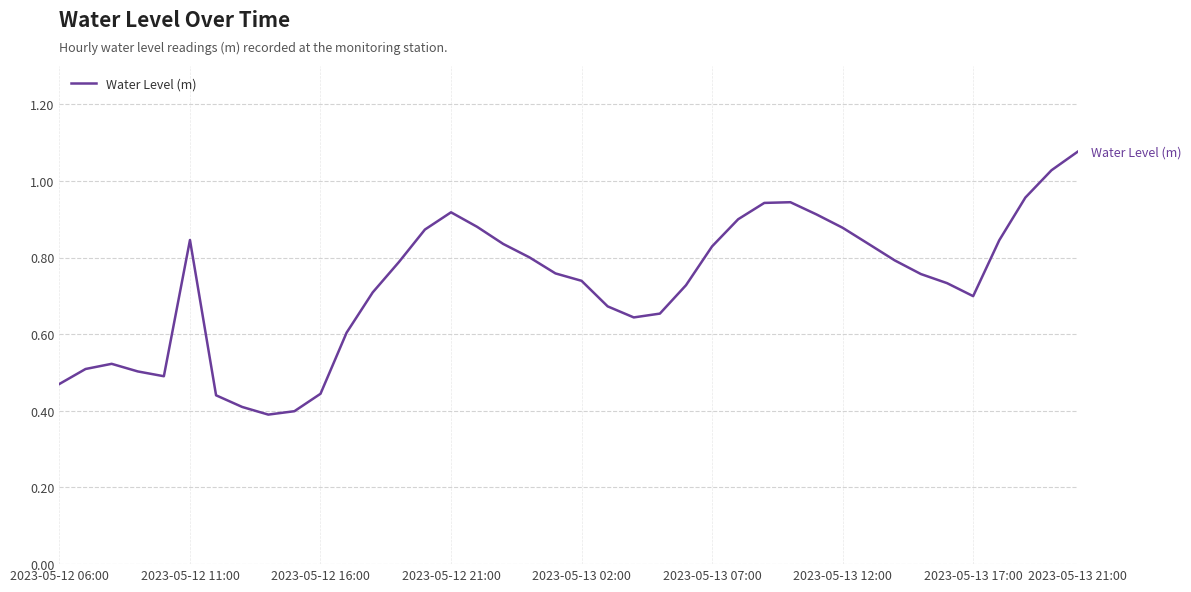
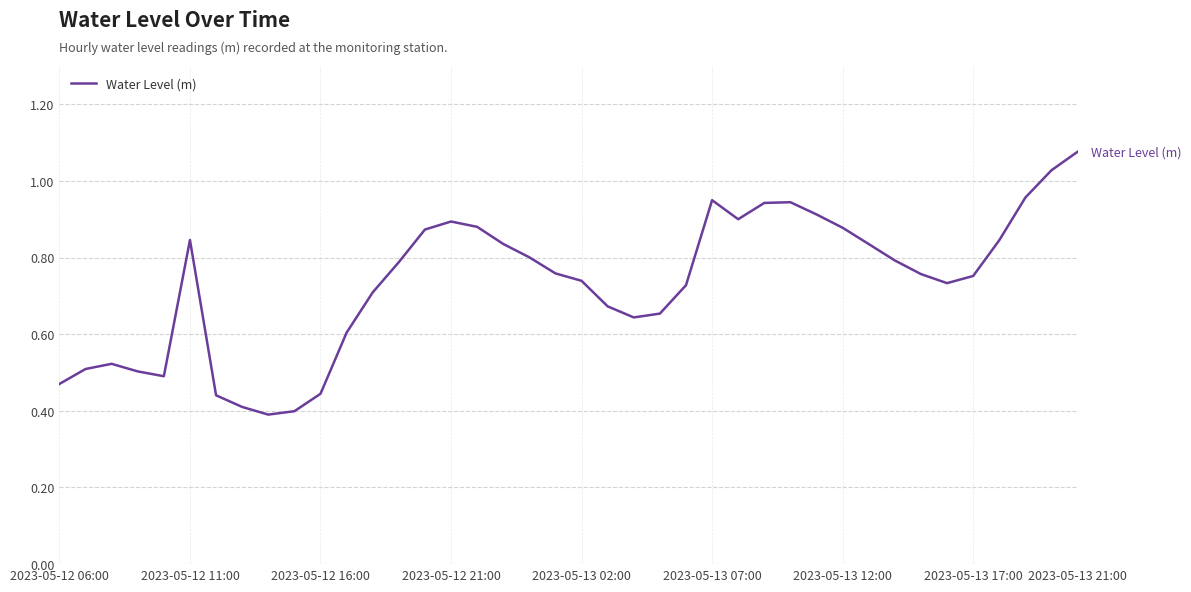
2023-05-12 21:00: 0.92 -> 0.89
2023-05-13 07:00: 0.83 -> 0.95
2023-05-13 17:00: 0.70 -> 0.75
